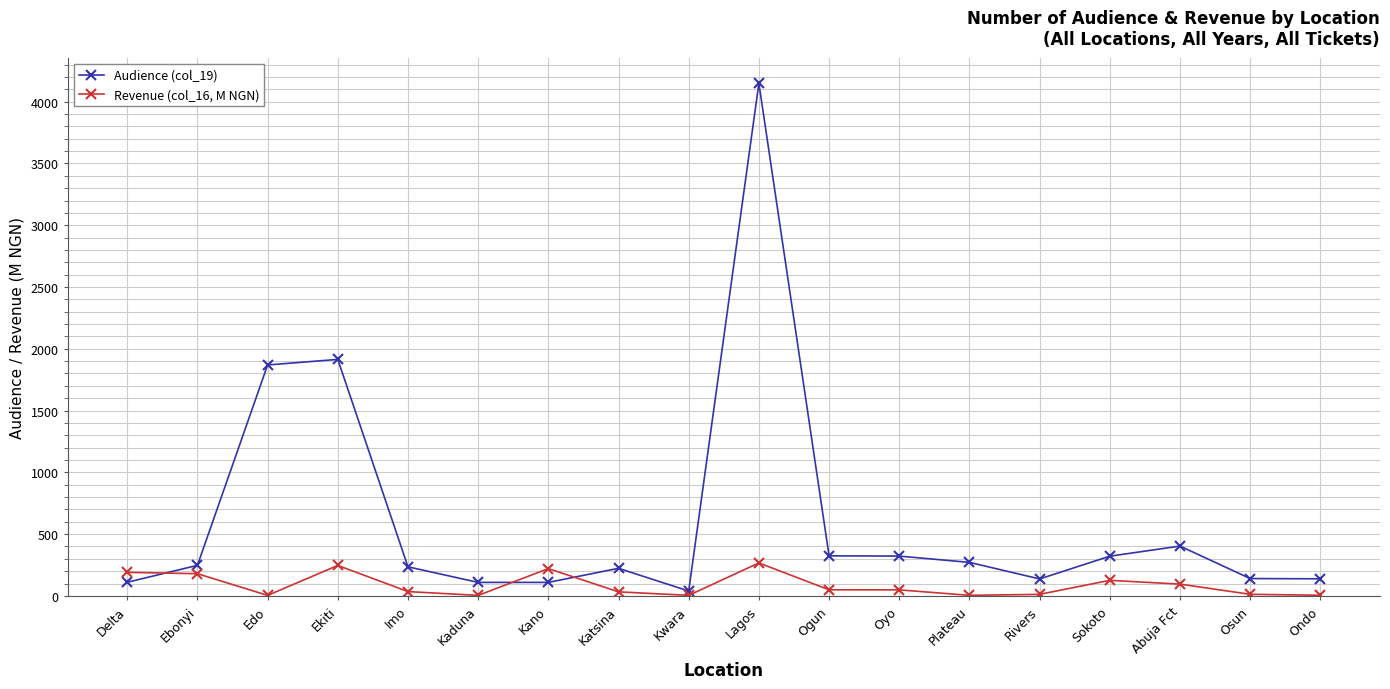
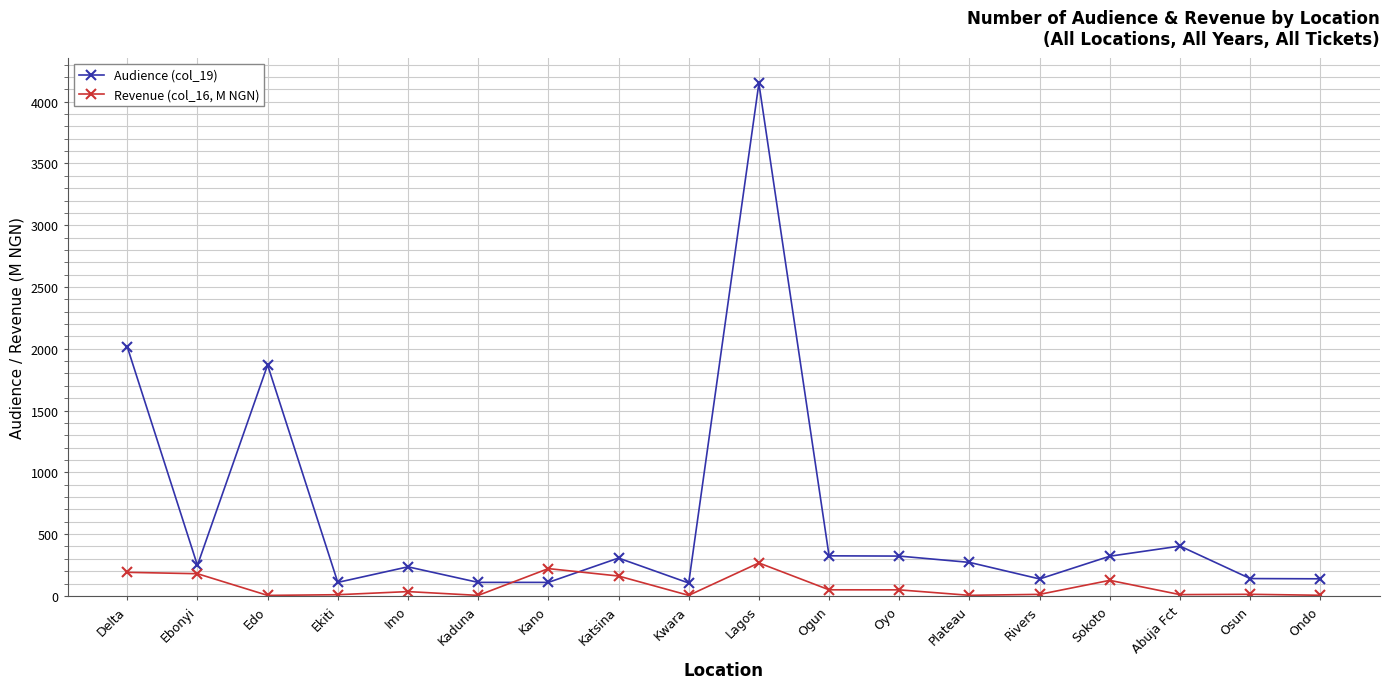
Audience (col_19), Delta: 110 -> 2020
Audience (col_19), Ekiti: 1910 -> 110
Revenue (col_16, M NGN), Ekiti: 250 -> 10
Audience (col_19), Katsina: 220 -> 310
Revenue (col_16, M NGN), Katsina: 30 -> 160
Audience (col_19), Kwara: 40 -> 100
Revenue (col_16, M NGN), Abuja Fct: 90 -> 10
